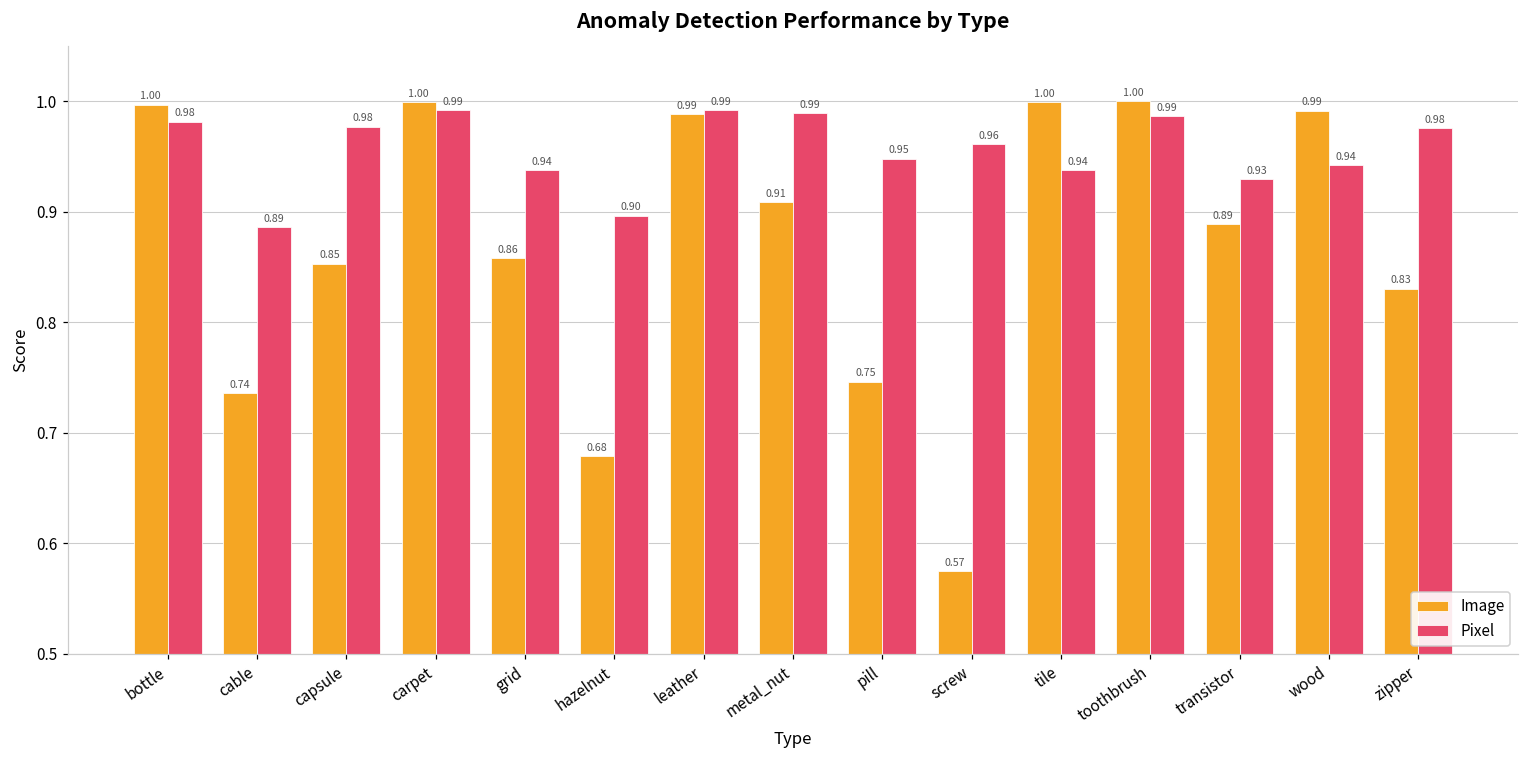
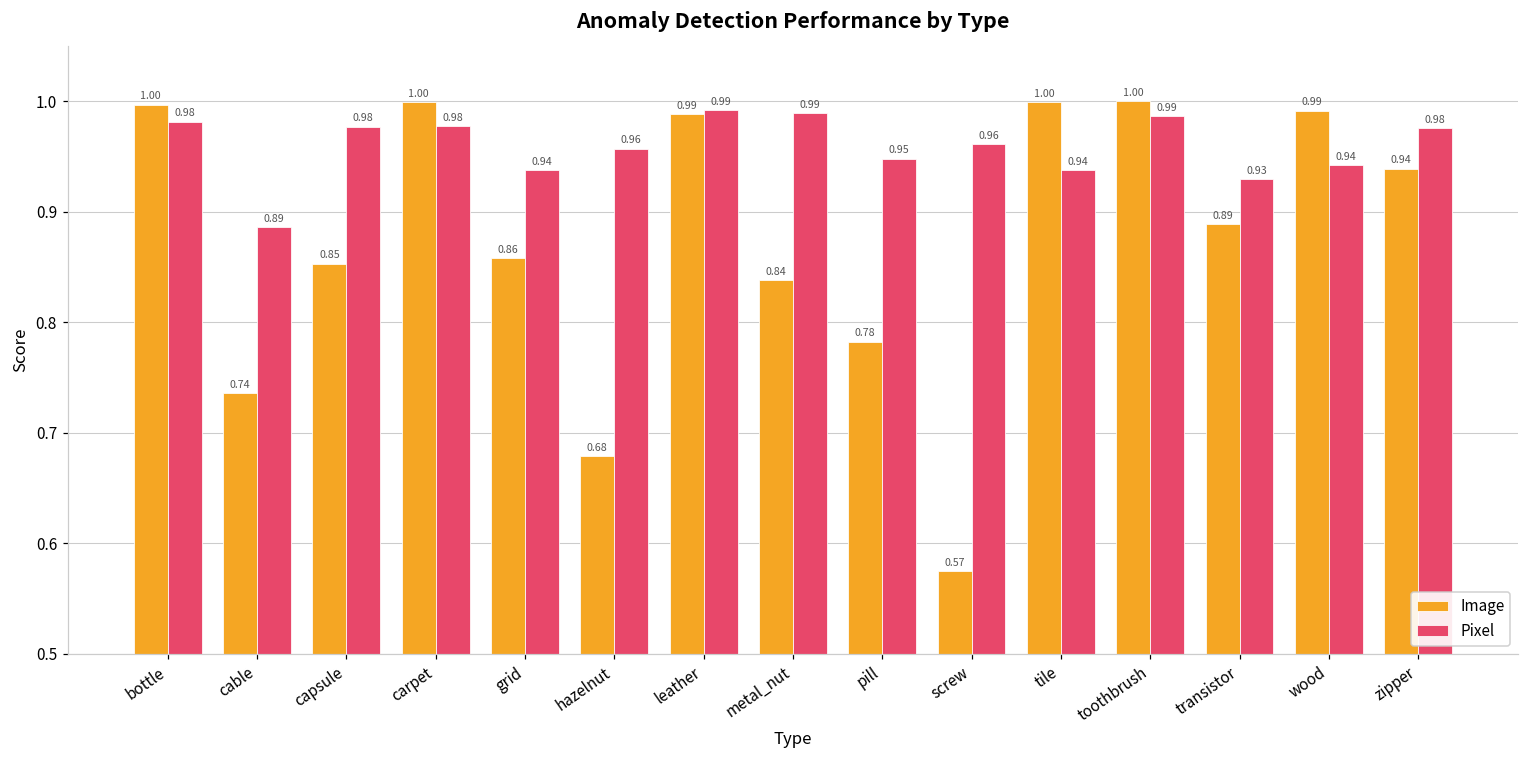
Pixel, carpet: 0.99 -> 0.98
Pixel, hazelnut: 0.90 -> 0.96
Image, metal_nut: 0.91 -> 0.84
Image, pill: 0.75 -> 0.78
Image, zipper: 0.83 -> 0.94
